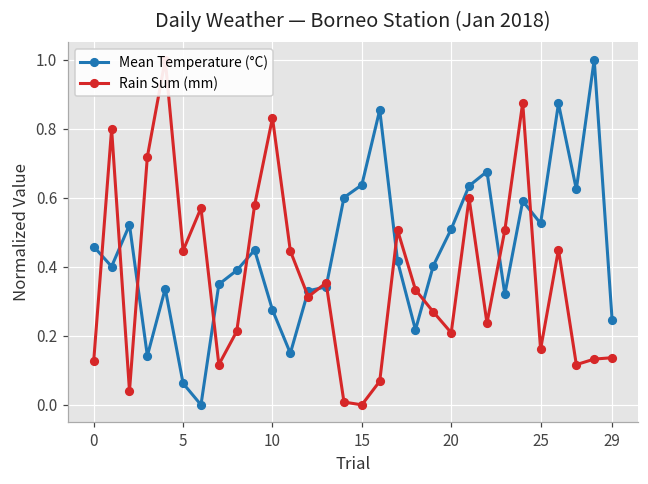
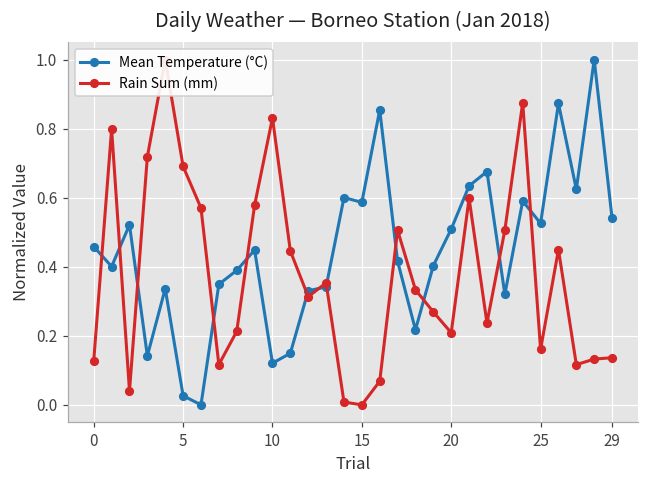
Mean Temperature (°C), 5: 0.06 -> 0.03
Rain Sum (mm), 5: 0.45 -> 0.69
Mean Temperature (°C), 10: 0.27 -> 0.12
Mean Temperature (°C), 15: 0.64 -> 0.59
Mean Temperature (°C), 29: 0.25 -> 0.54
